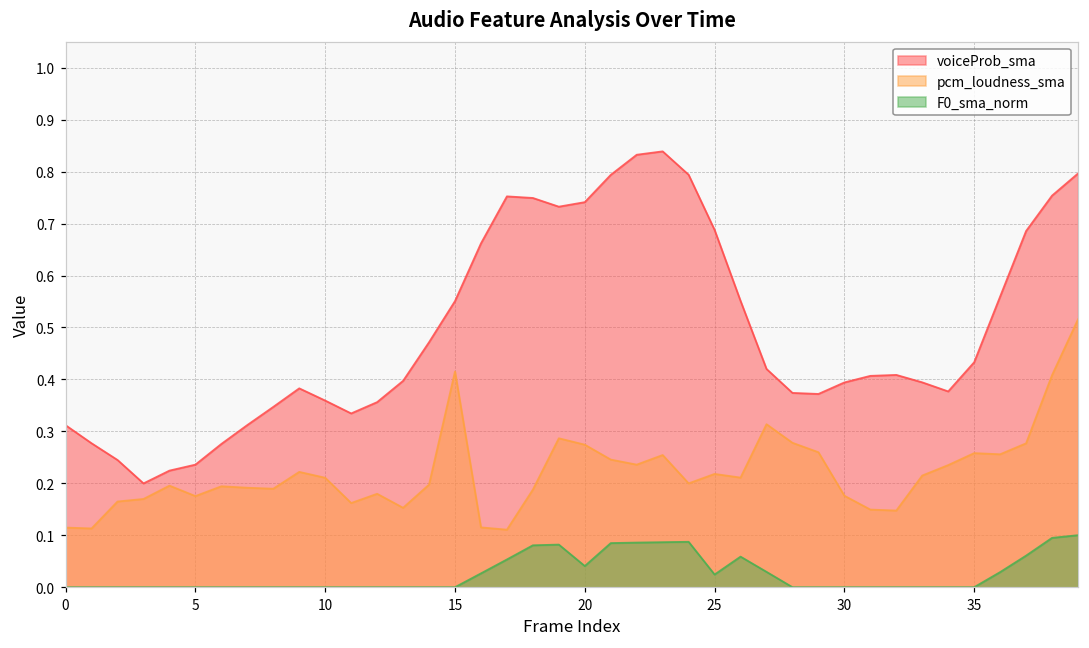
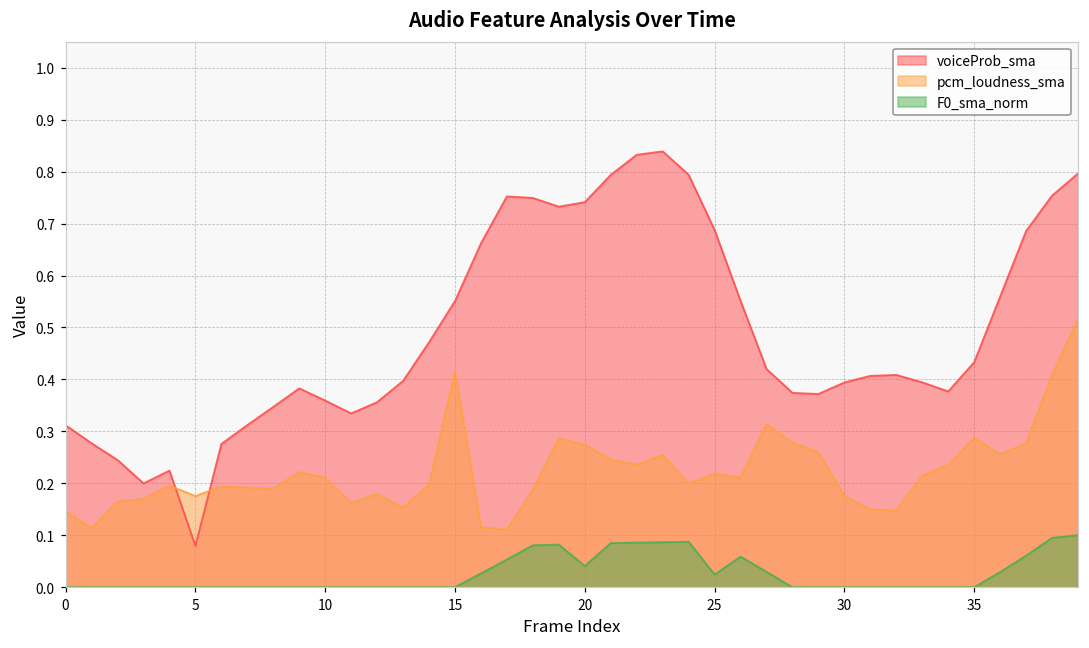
pcm_loudness_sma, 0: 0.11 -> 0.15
voiceProb_sma, 5: 0.24 -> 0.08
pcm_loudness_sma, 35: 0.26 -> 0.29
